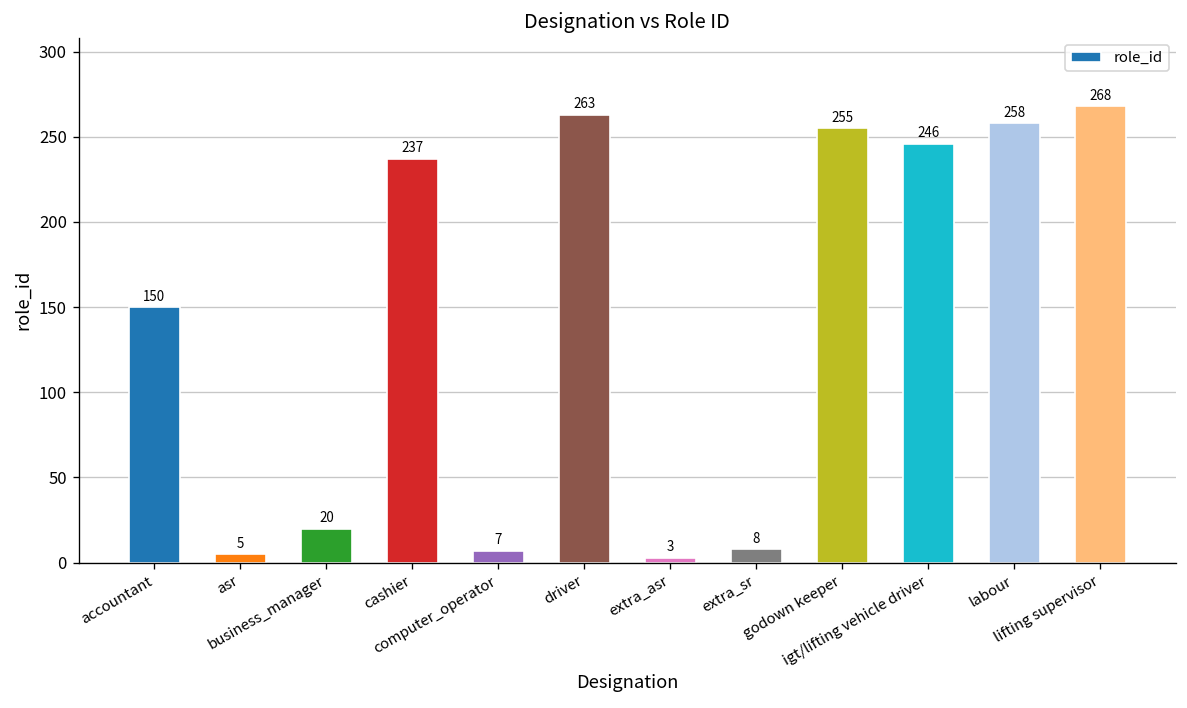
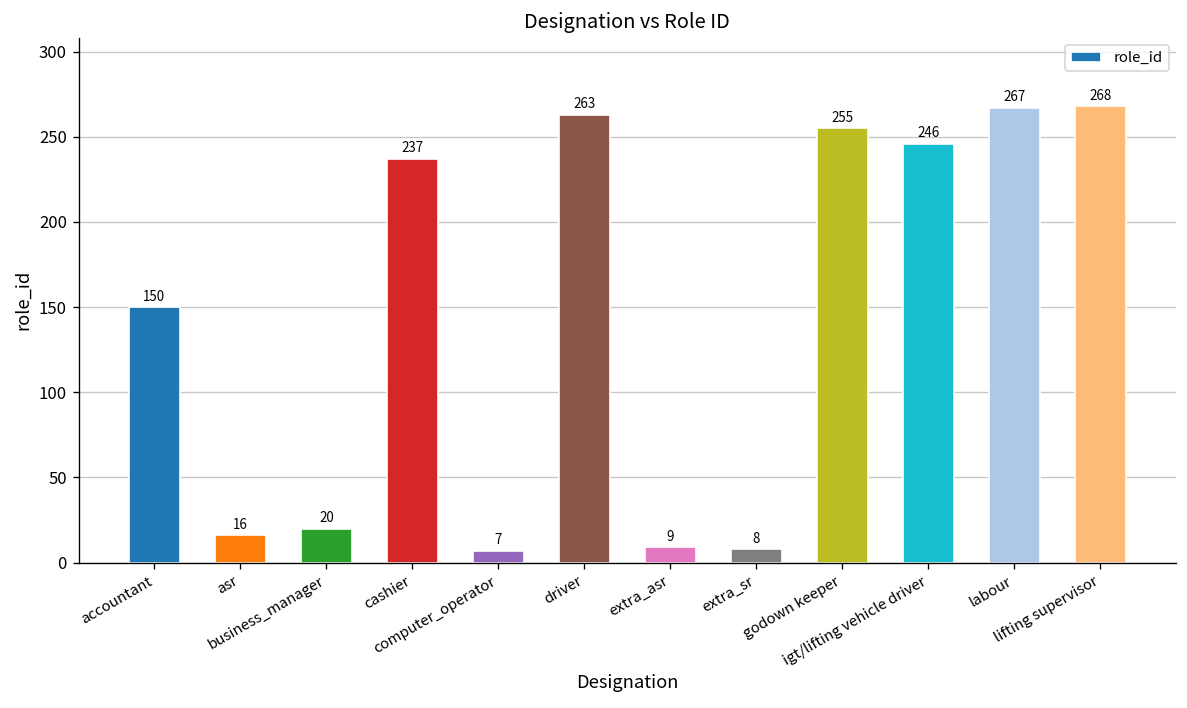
asr: 5 -> 16
extra_asr: 3 -> 9
labour: 258 -> 267
